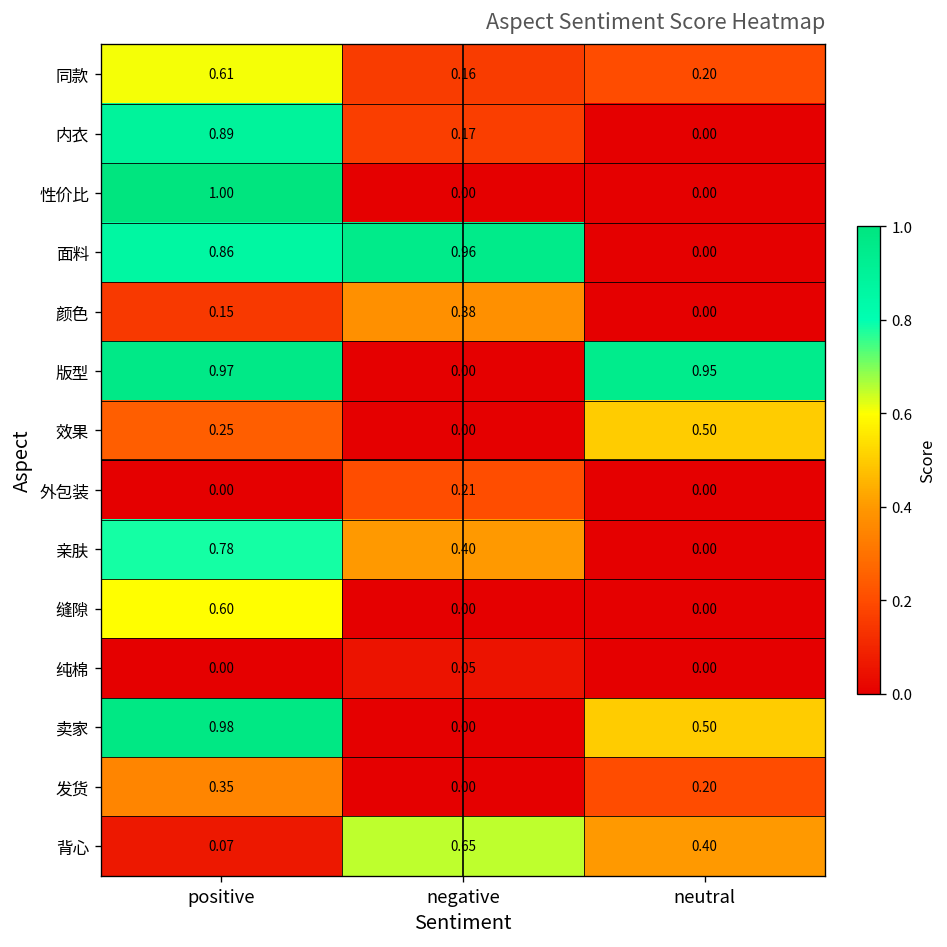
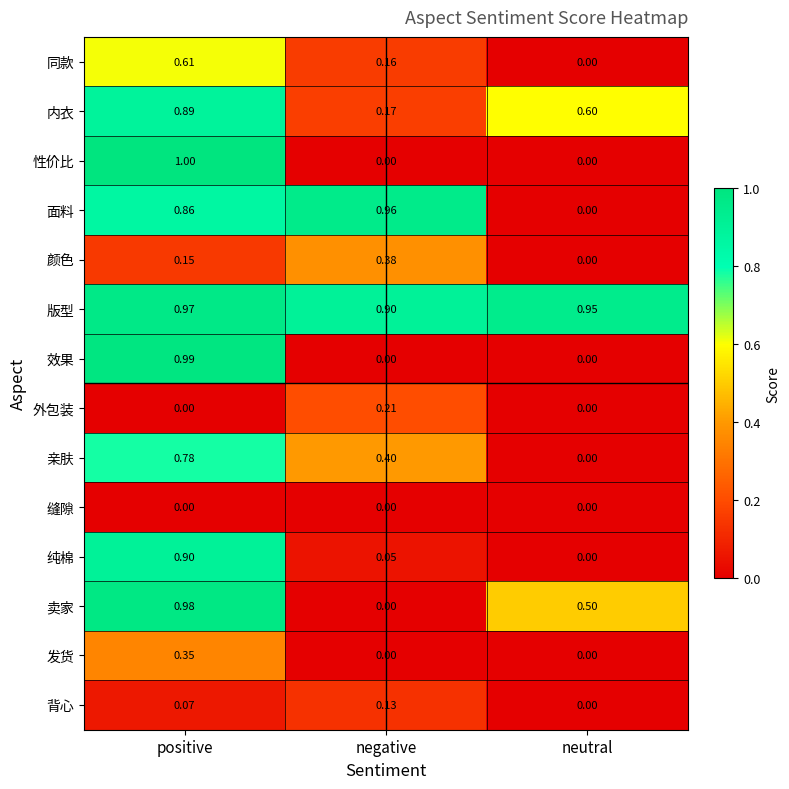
同款, neutral: 0.20 -> 0.00
内衣, neutral: 0.00 -> 0.60
版型, negative: 0.00 -> 0.90
效果, positive: 0.25 -> 0.99
效果, neutral: 0.50 -> 0.00
缝隙, positive: 0.60 -> 0.00
纯棉, positive: 0.00 -> 0.90
发货, neutral: 0.20 -> 0.00
背心, negative: 0.65 -> 0.13
背心, neutral: 0.40 -> 0.00
